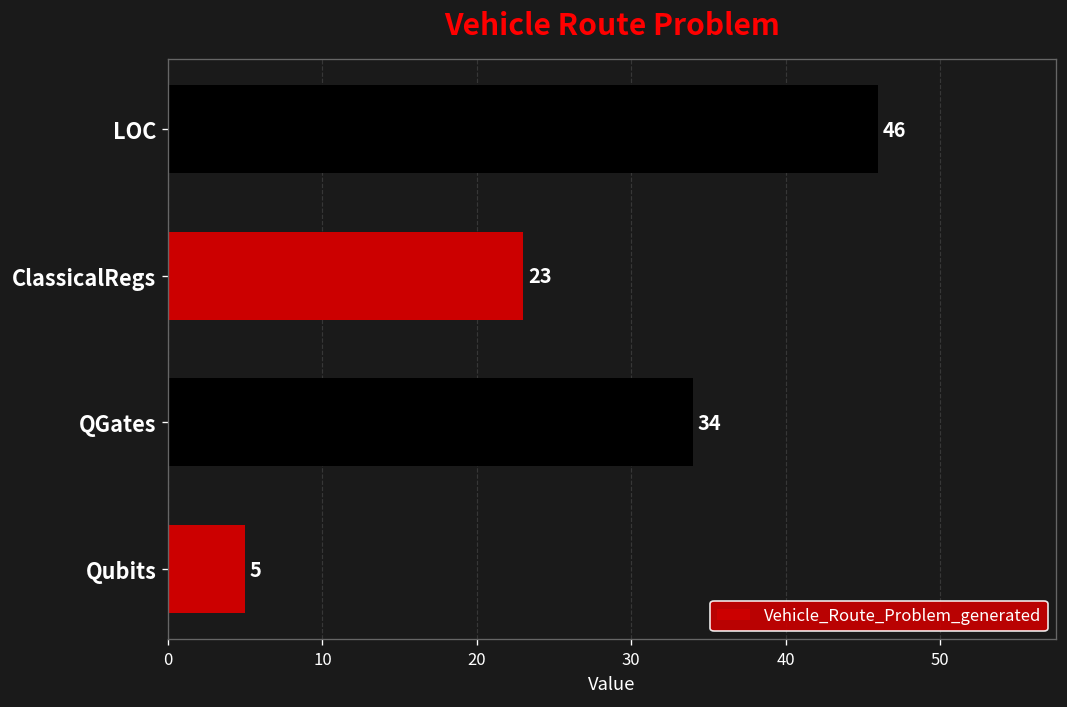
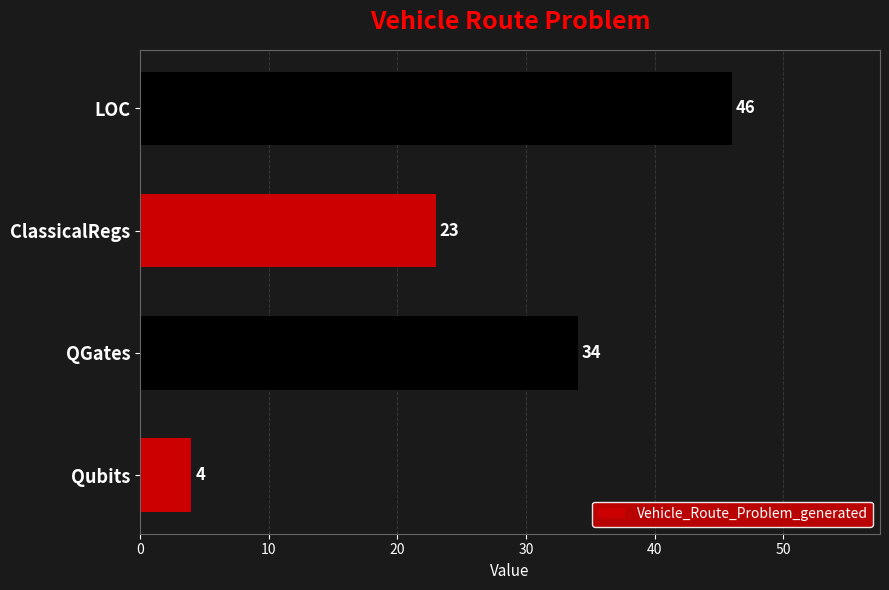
Qubits: 5 -> 4
